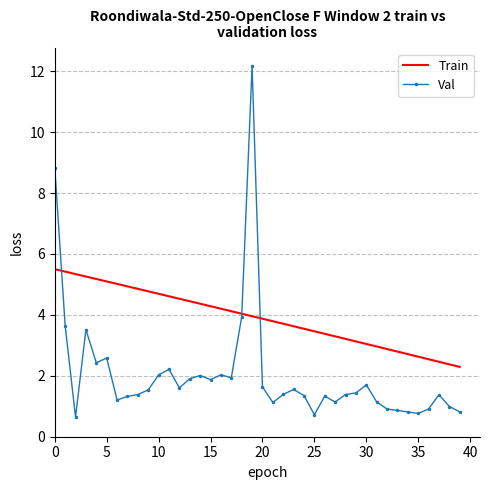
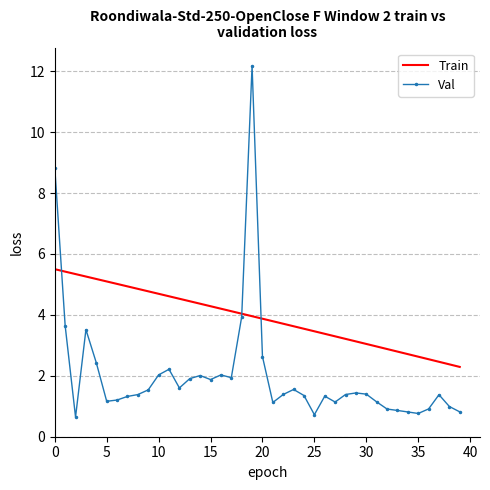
Val, 5: 2.6 -> 1.2
Val, 20: 1.6 -> 2.6
Val, 30: 1.7 -> 1.4
